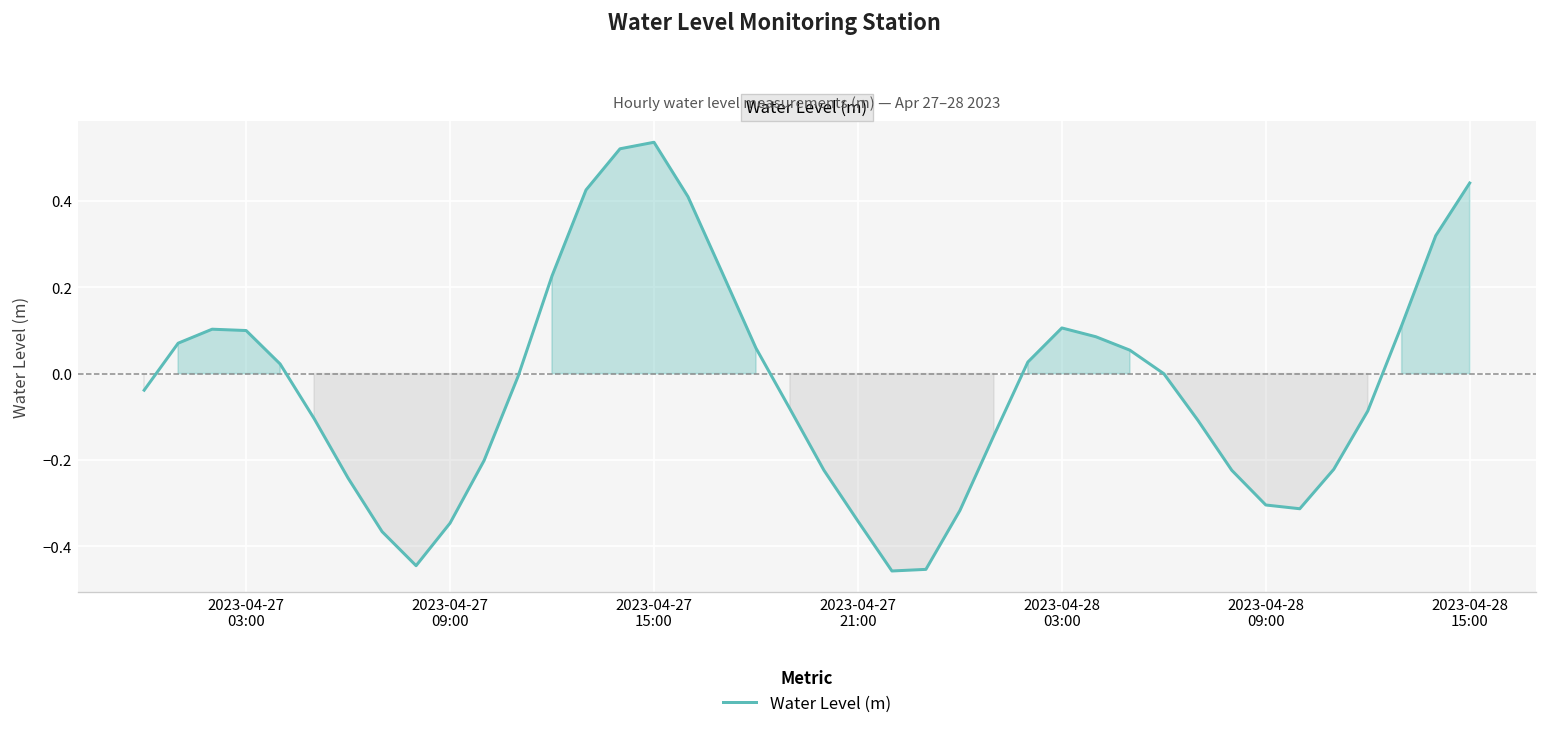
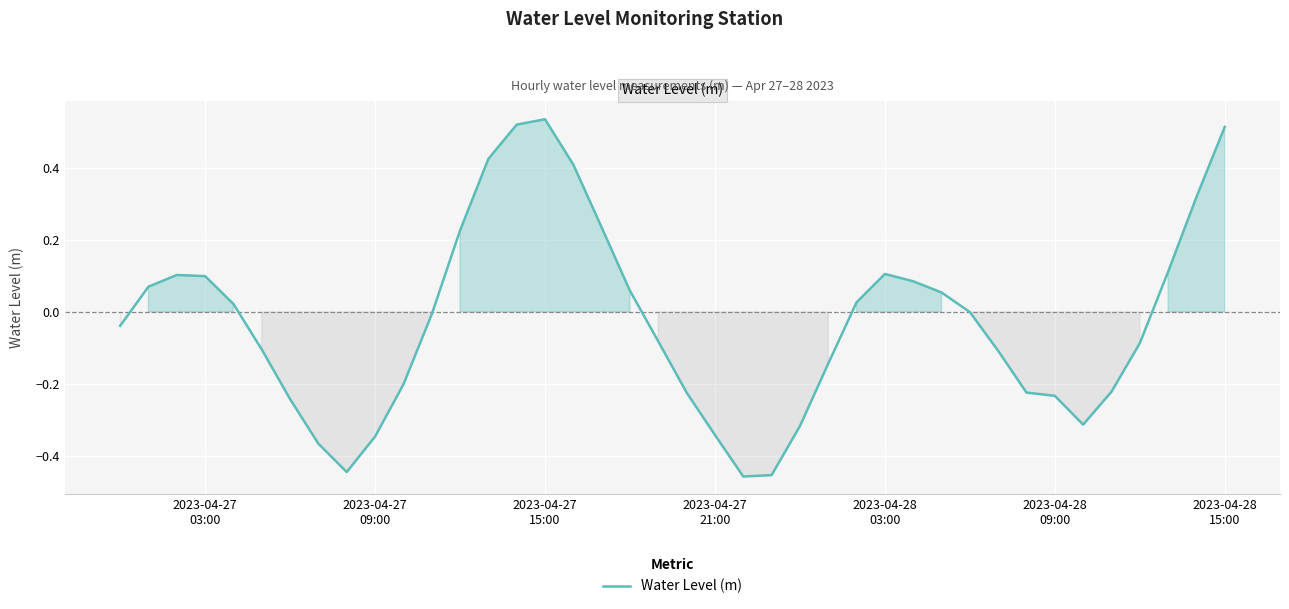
2023-04-28 09:00: -0.30 -> -0.23
2023-04-28 15:00: 0.44 -> 0.51
